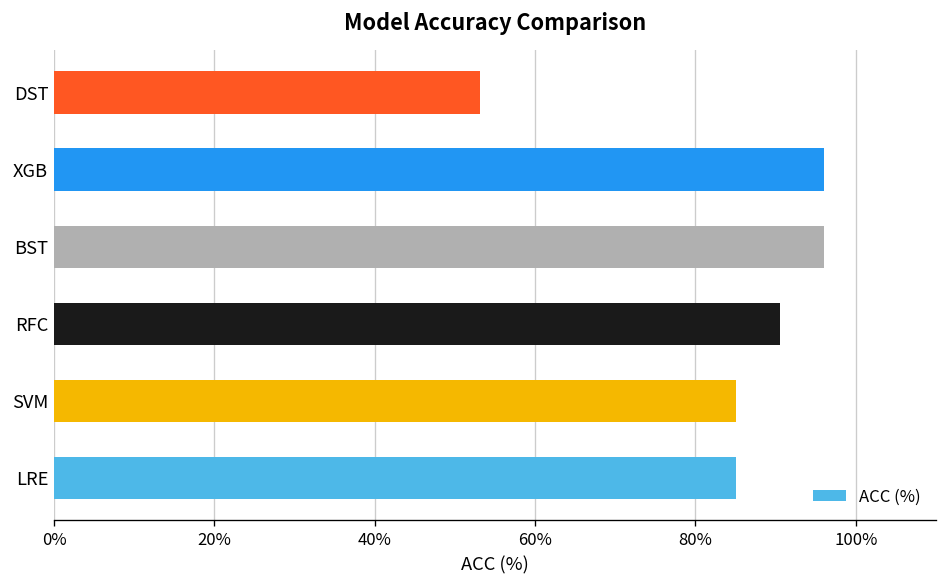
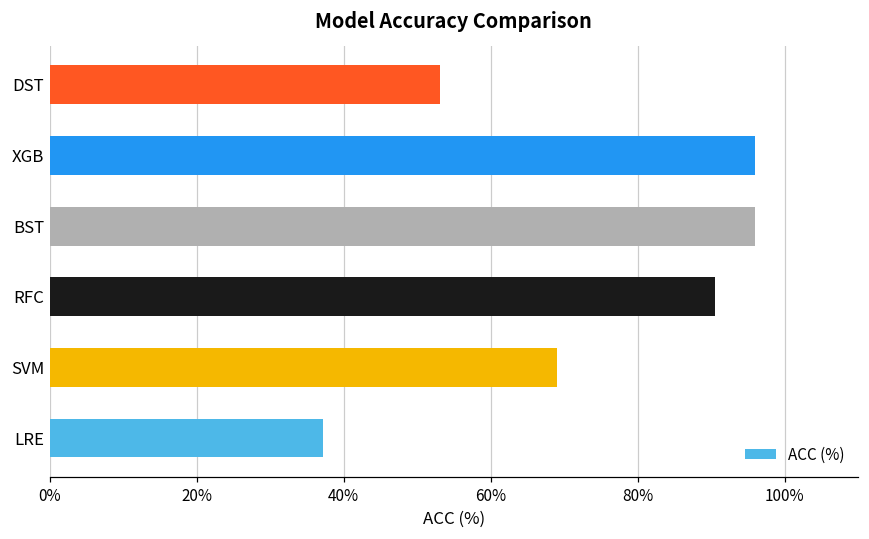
SVM: 85% -> 69%
LRE: 85% -> 37%
